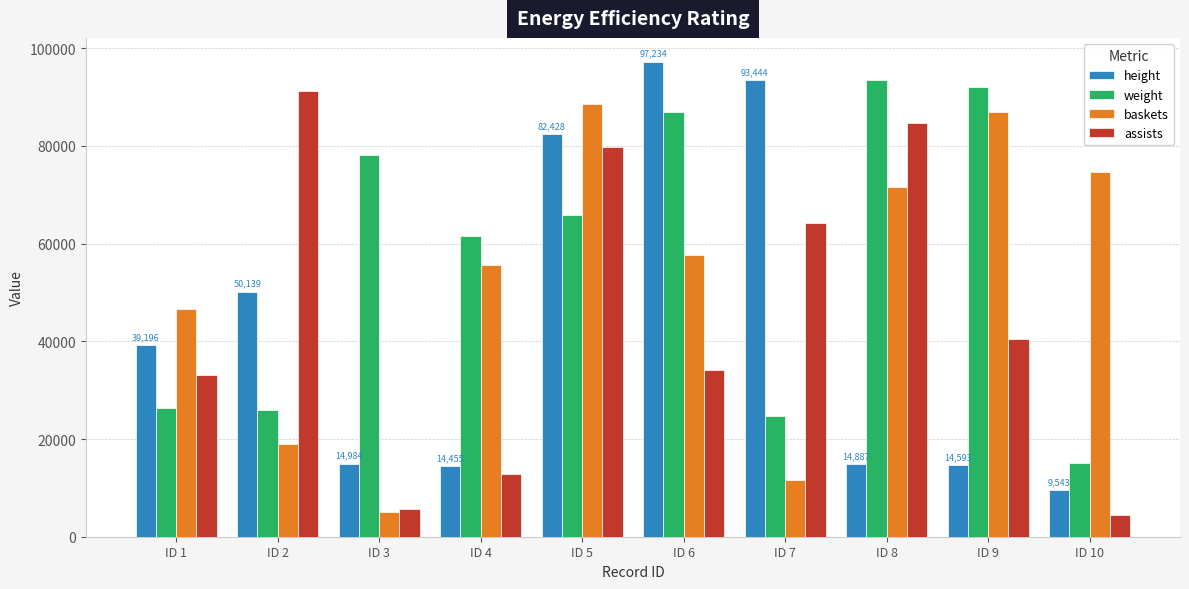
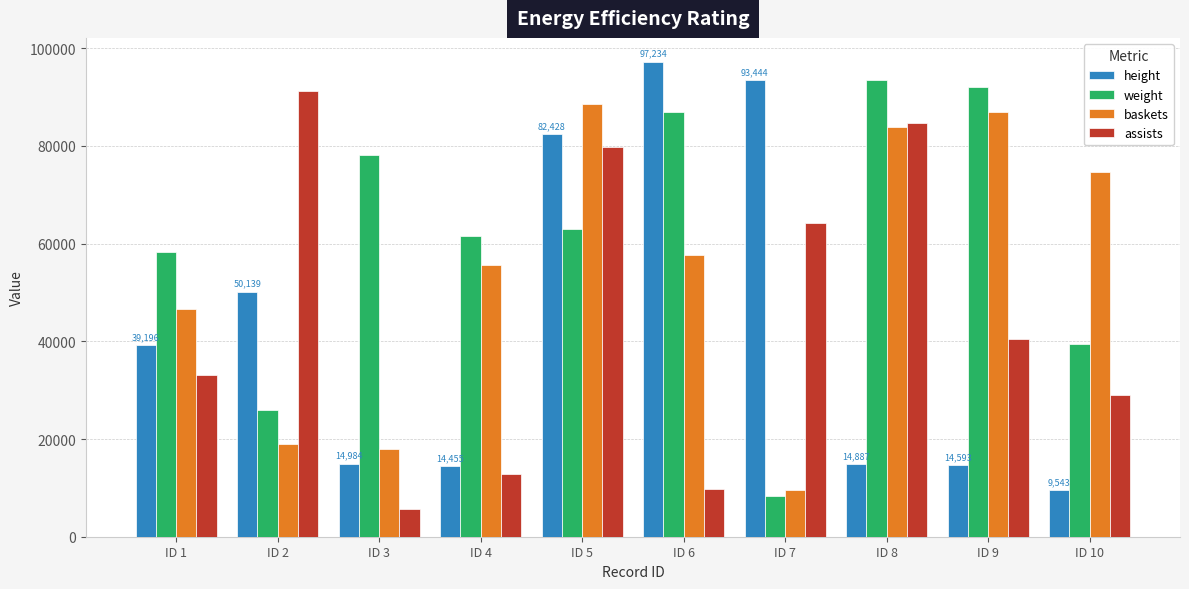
weight, ID 1: 26000 -> 58000
baskets, ID 3: 5000 -> 18000
weight, ID 5: 66000 -> 63000
assists, ID 6: 34000 -> 10000
weight, ID 7: 25000 -> 8000
baskets, ID 7: 12000 -> 10000
baskets, ID 8: 72000 -> 84000
weight, ID 10: 15000 -> 39000
assists, ID 10: 5000 -> 29000
